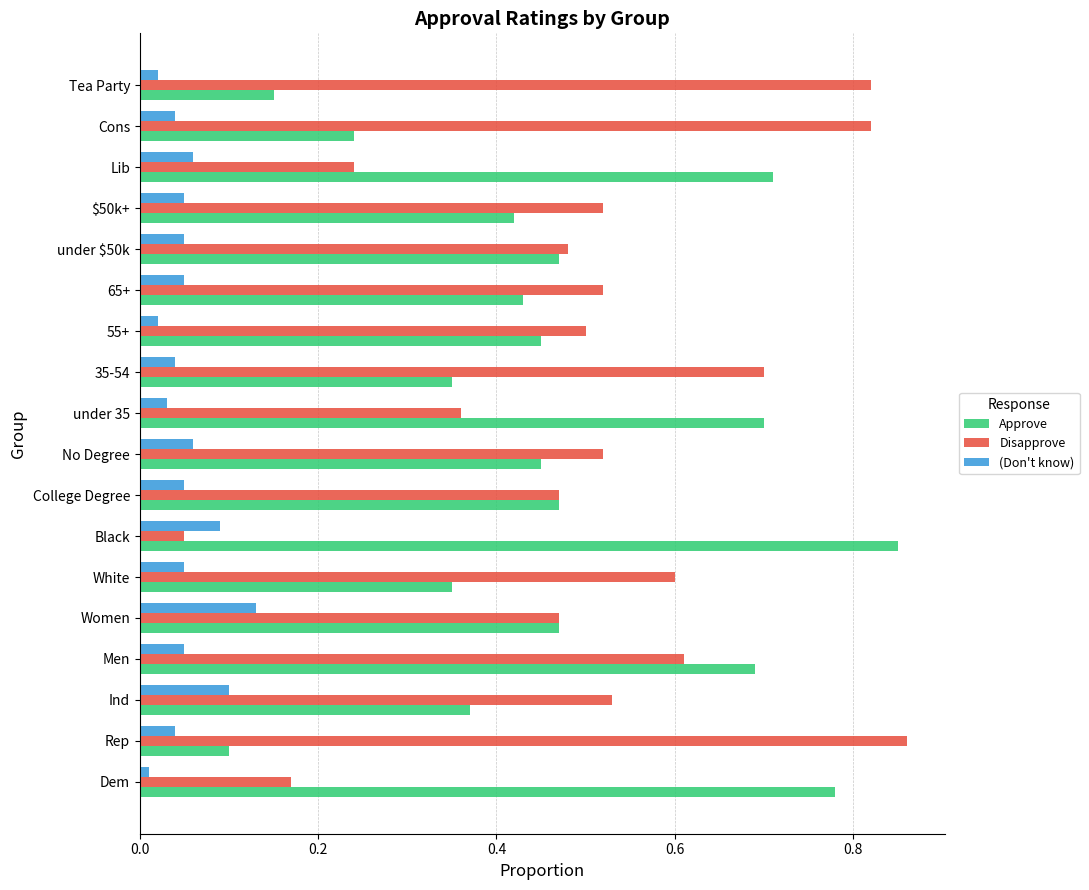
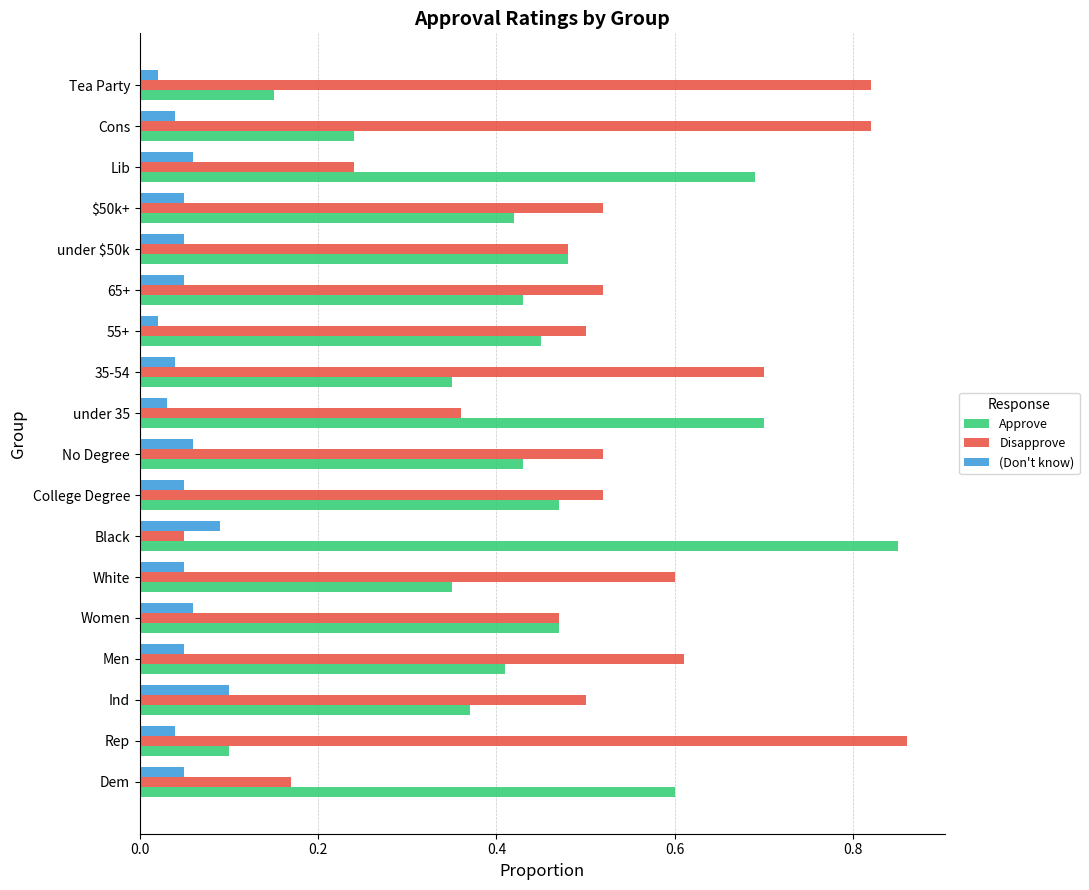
Approve, Lib: 0.71 -> 0.69
Approve, under $50k: 0.47 -> 0.48
Approve, No Degree: 0.45 -> 0.43
Disapprove, College Degree: 0.47 -> 0.52
(Don't know), Women: 0.13 -> 0.06
Approve, Men: 0.69 -> 0.41
Disapprove, Ind: 0.53 -> 0.50
(Don't know), Dem: 0.01 -> 0.05
Approve, Dem: 0.78 -> 0.60
